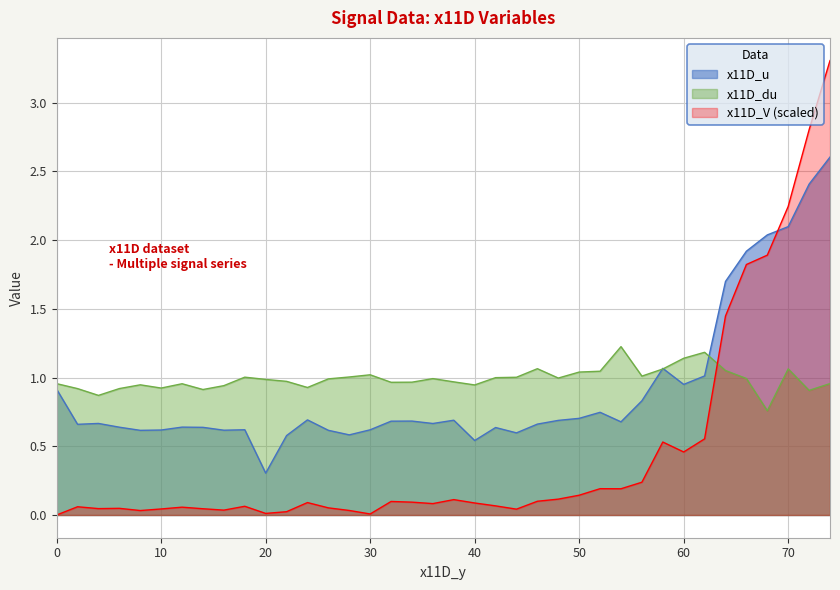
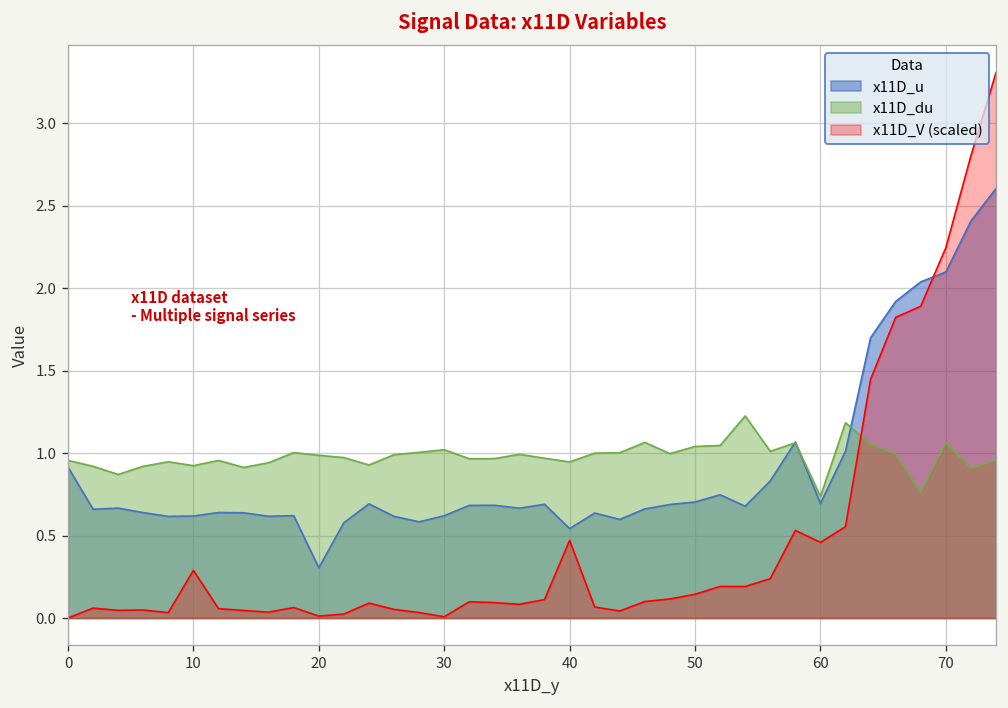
x11D_V (scaled), 10: 0.04 -> 0.29
x11D_V (scaled), 40: 0.09 -> 0.47
x11D_u, 60: 0.95 -> 0.69
x11D_du, 60: 1.14 -> 0.74
